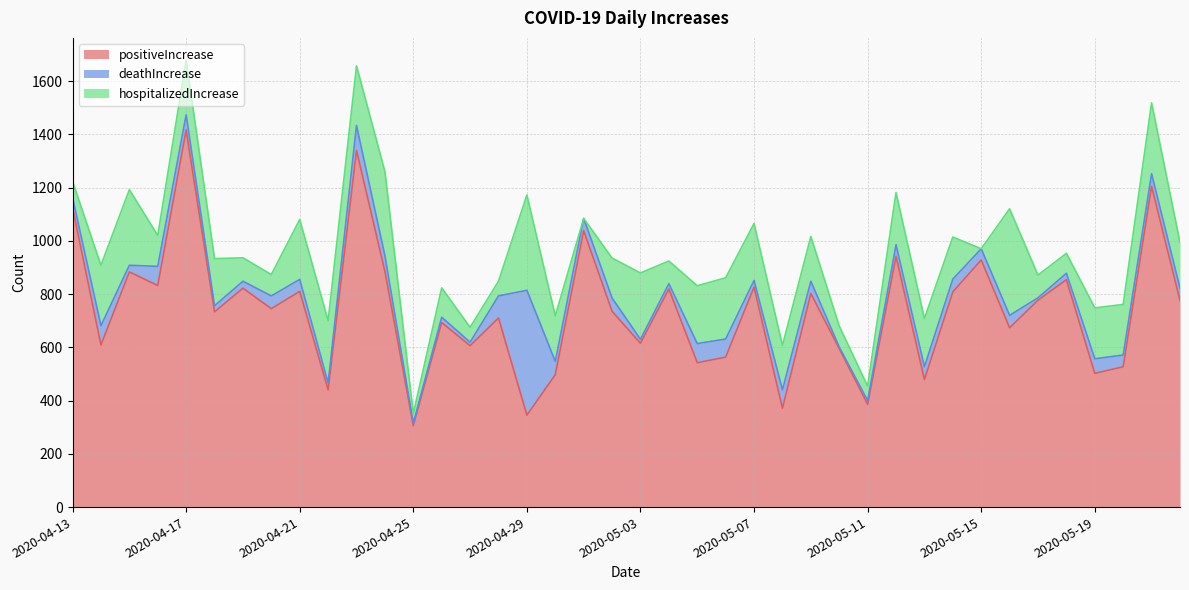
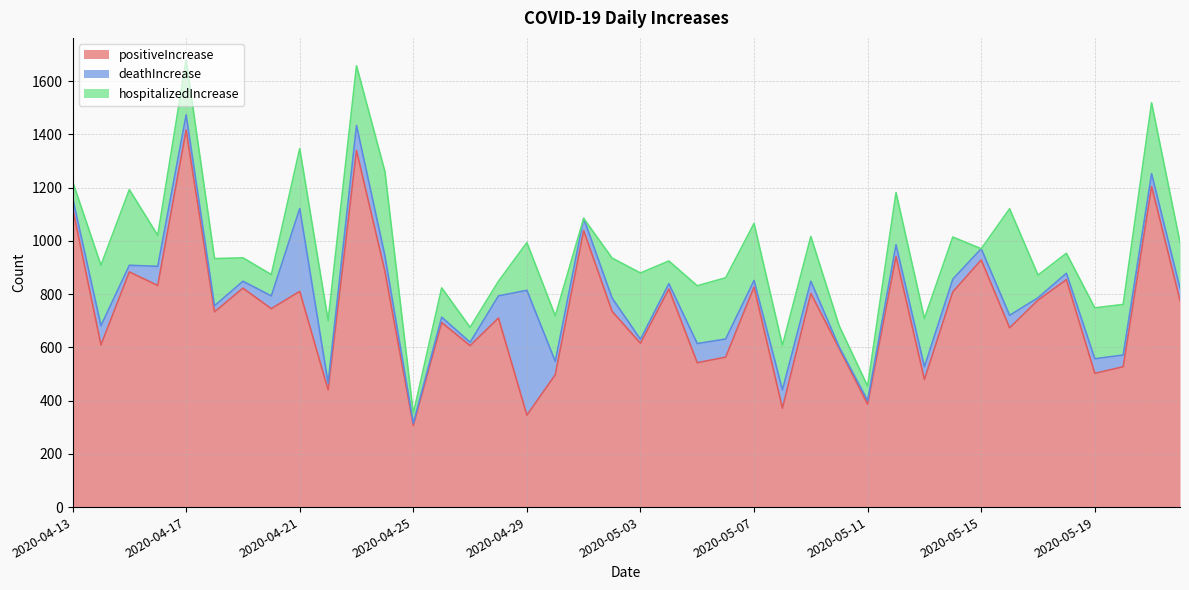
deathIncrease, 2020-04-21: 50 -> 310
hospitalizedIncrease, 2020-04-29: 360 -> 180
